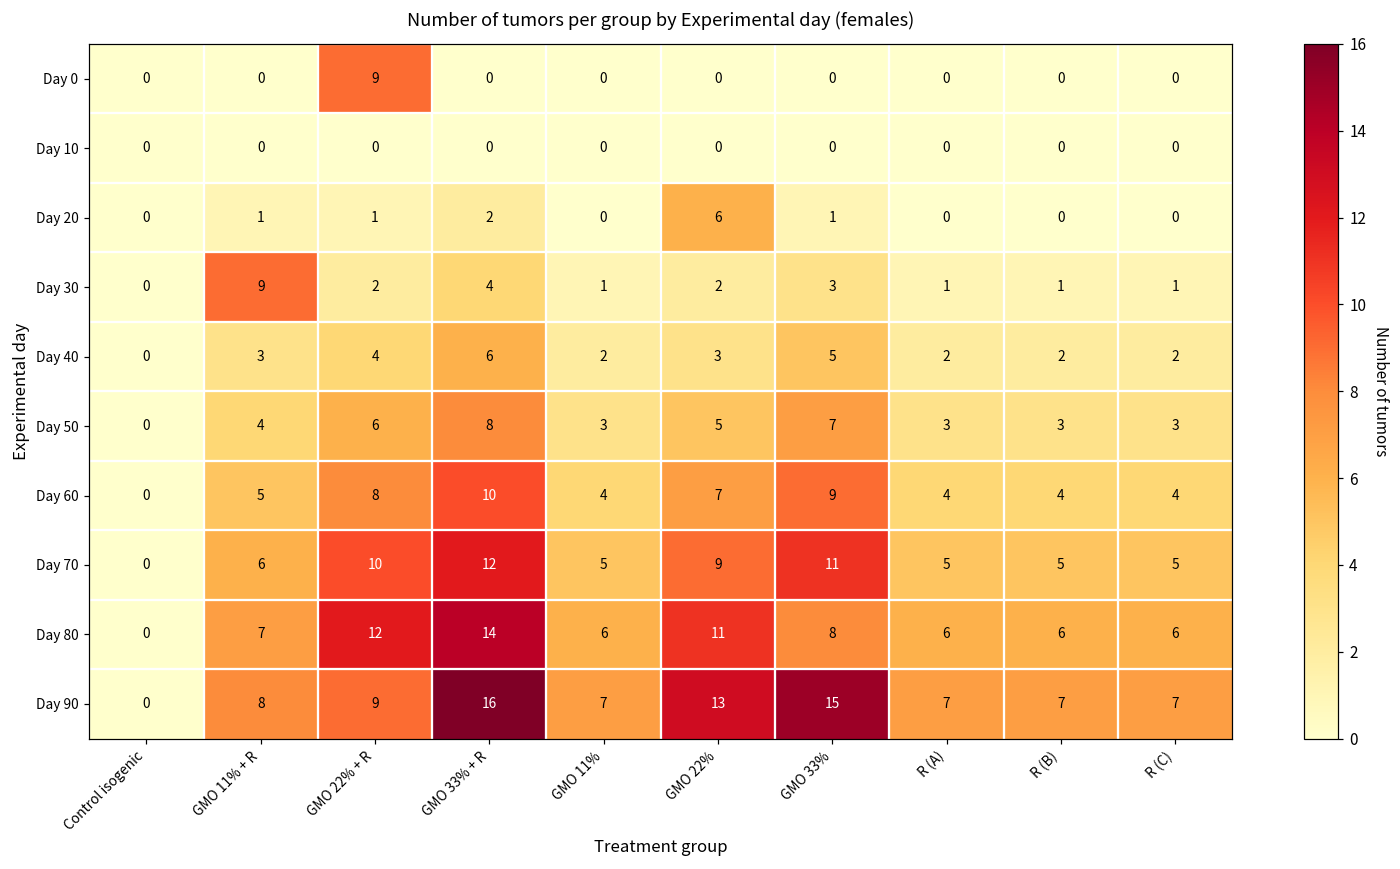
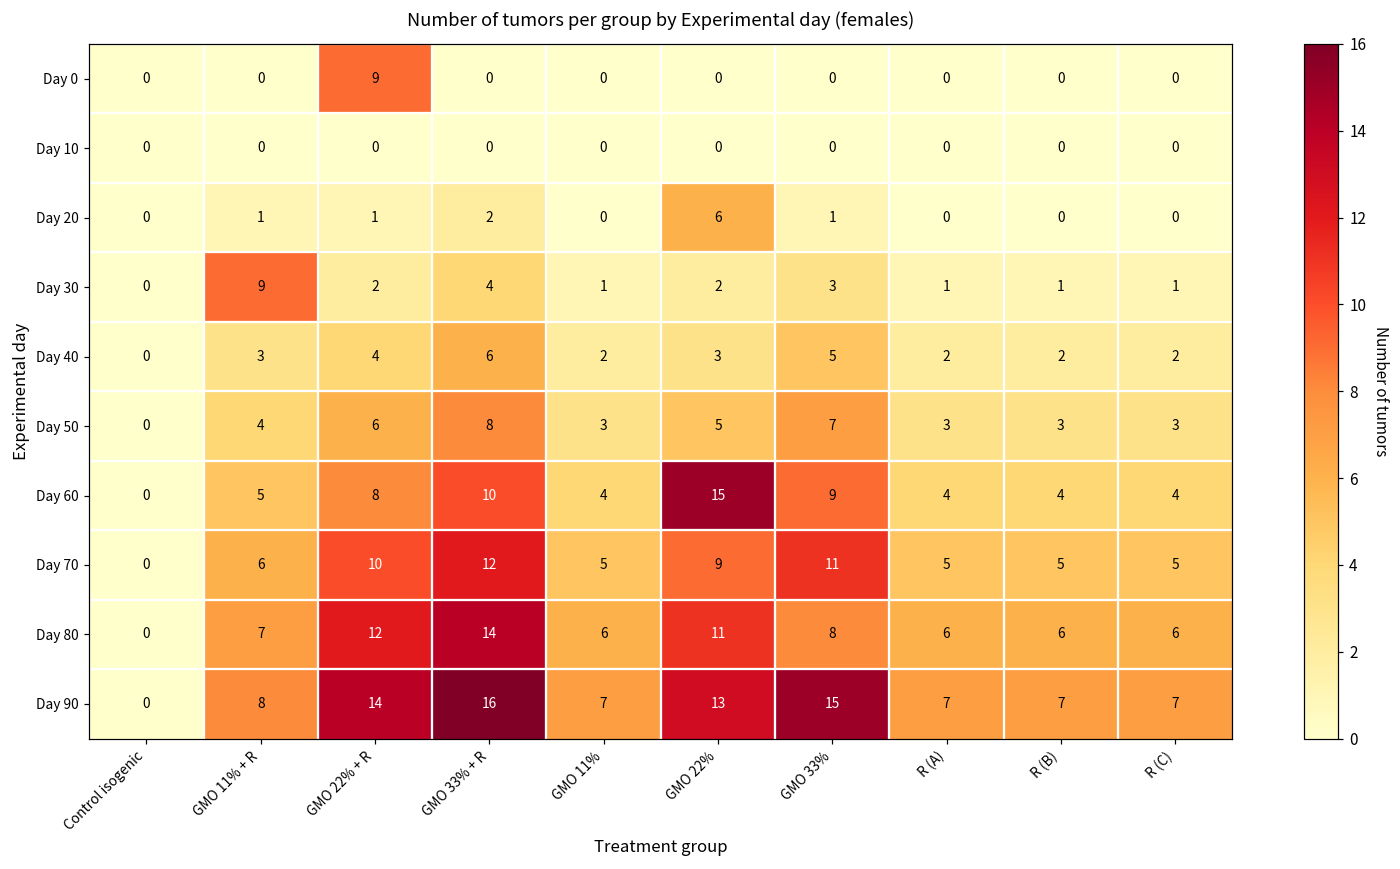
Day 60, GMO 22%: 7 -> 15
Day 90, GMO 22% + R: 9 -> 14
